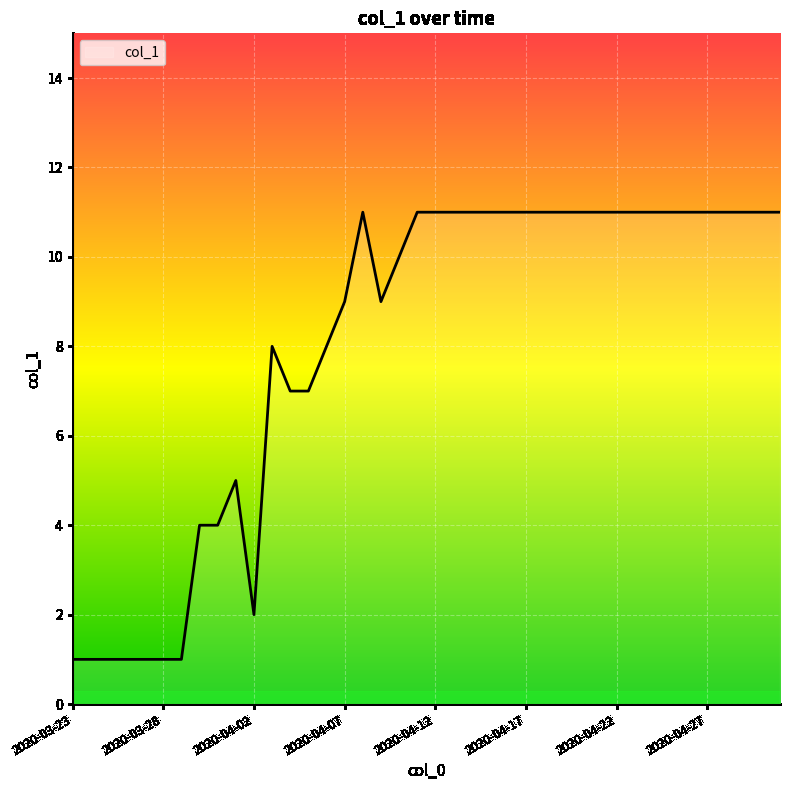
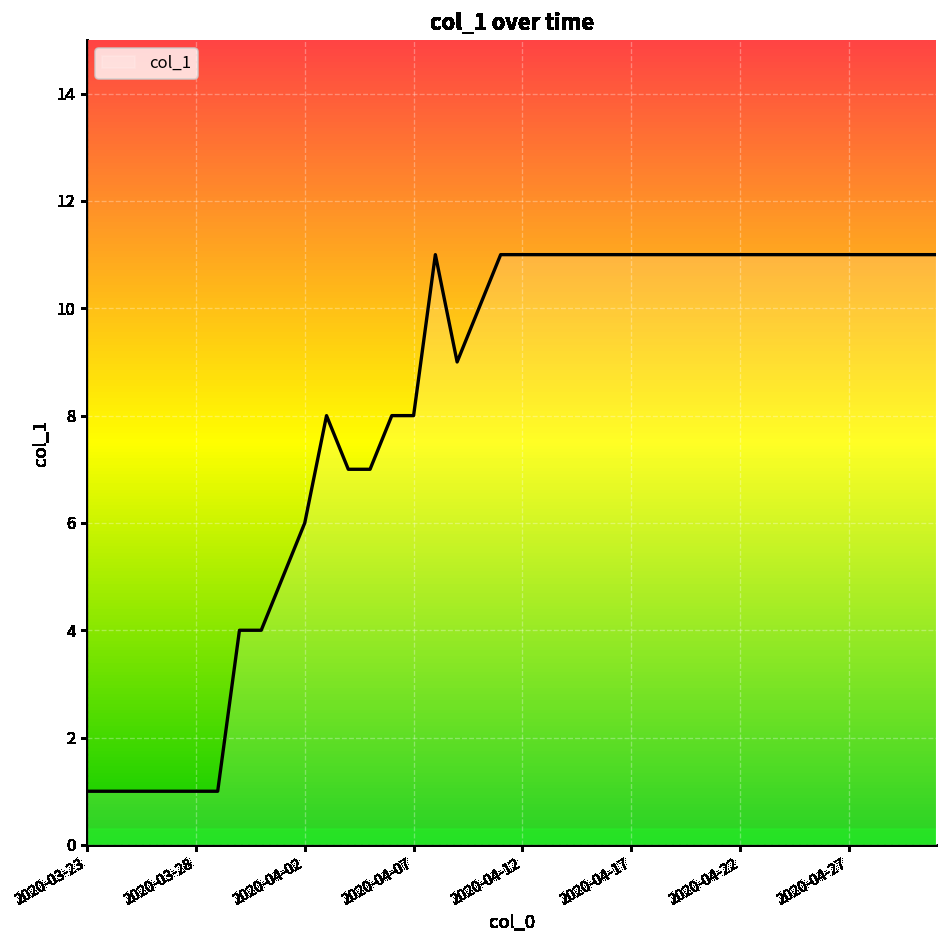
2020-04-02: 2 -> 6
2020-04-07: 9 -> 8
